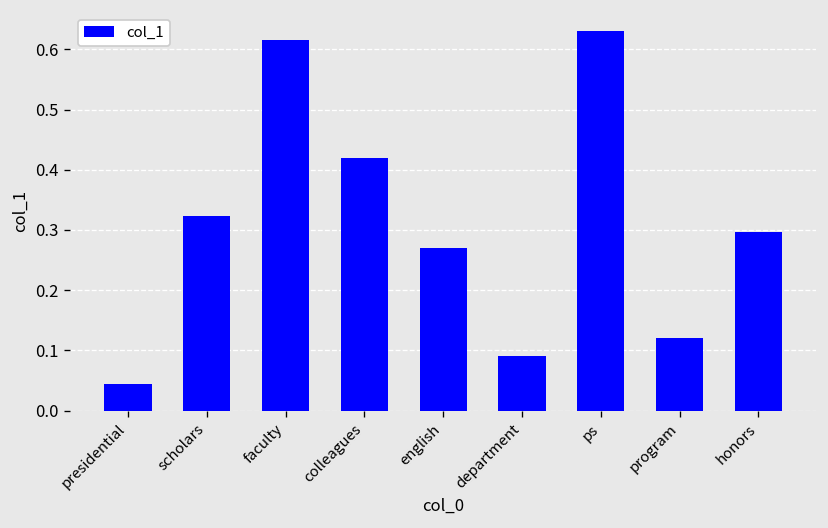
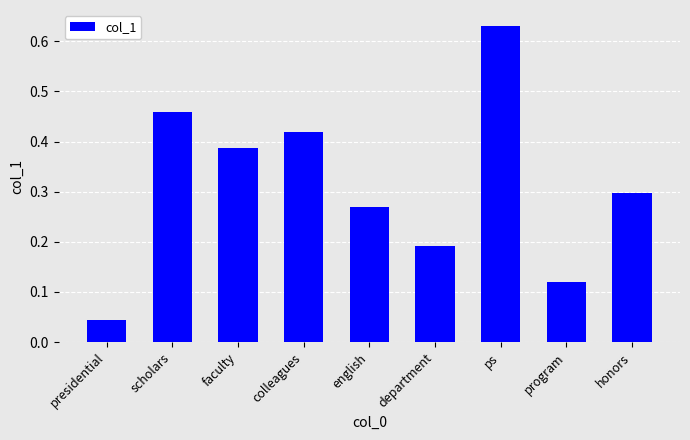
scholars: 0.32 -> 0.46
faculty: 0.62 -> 0.39
department: 0.09 -> 0.19
